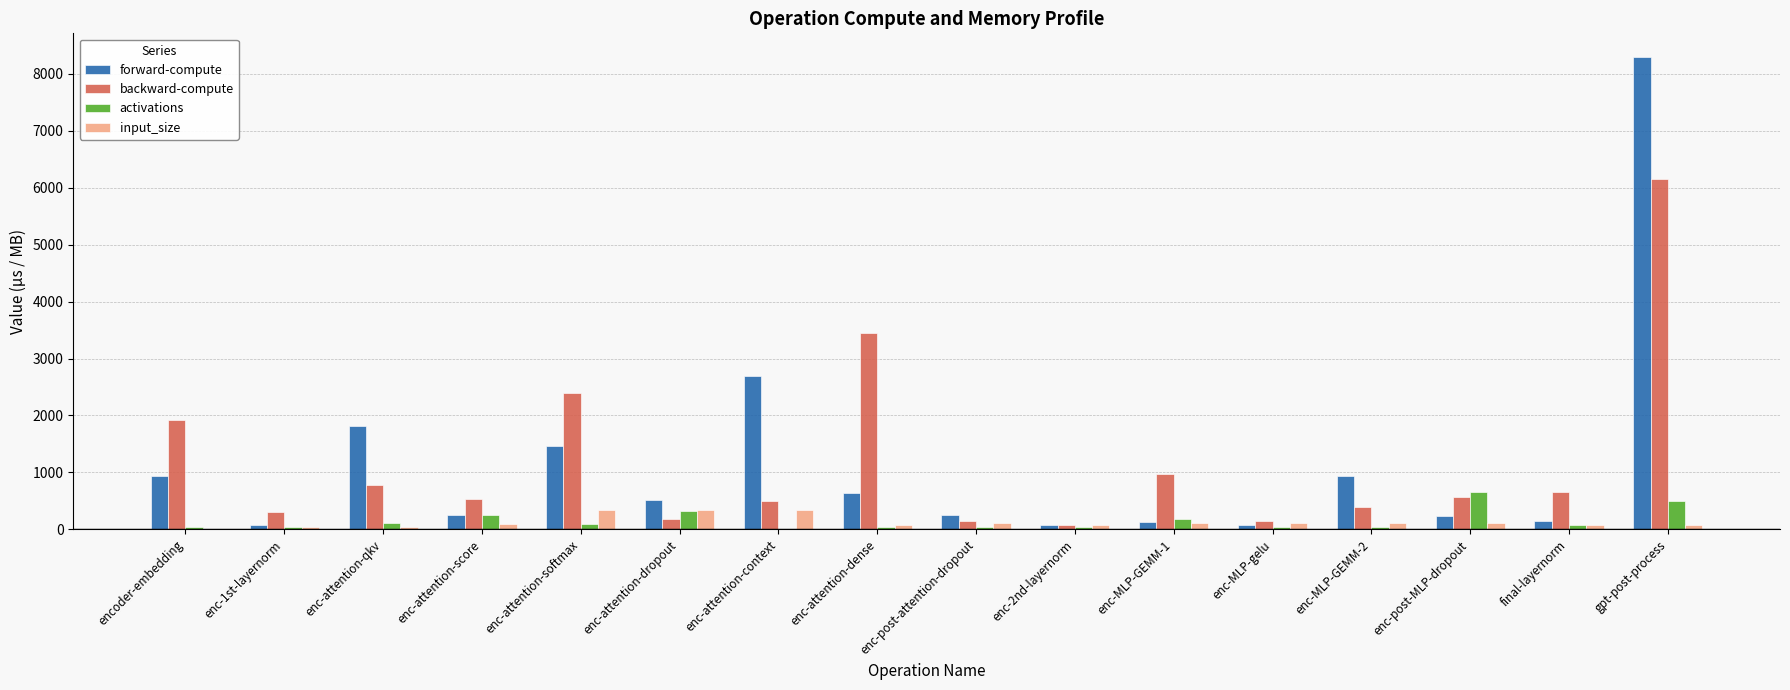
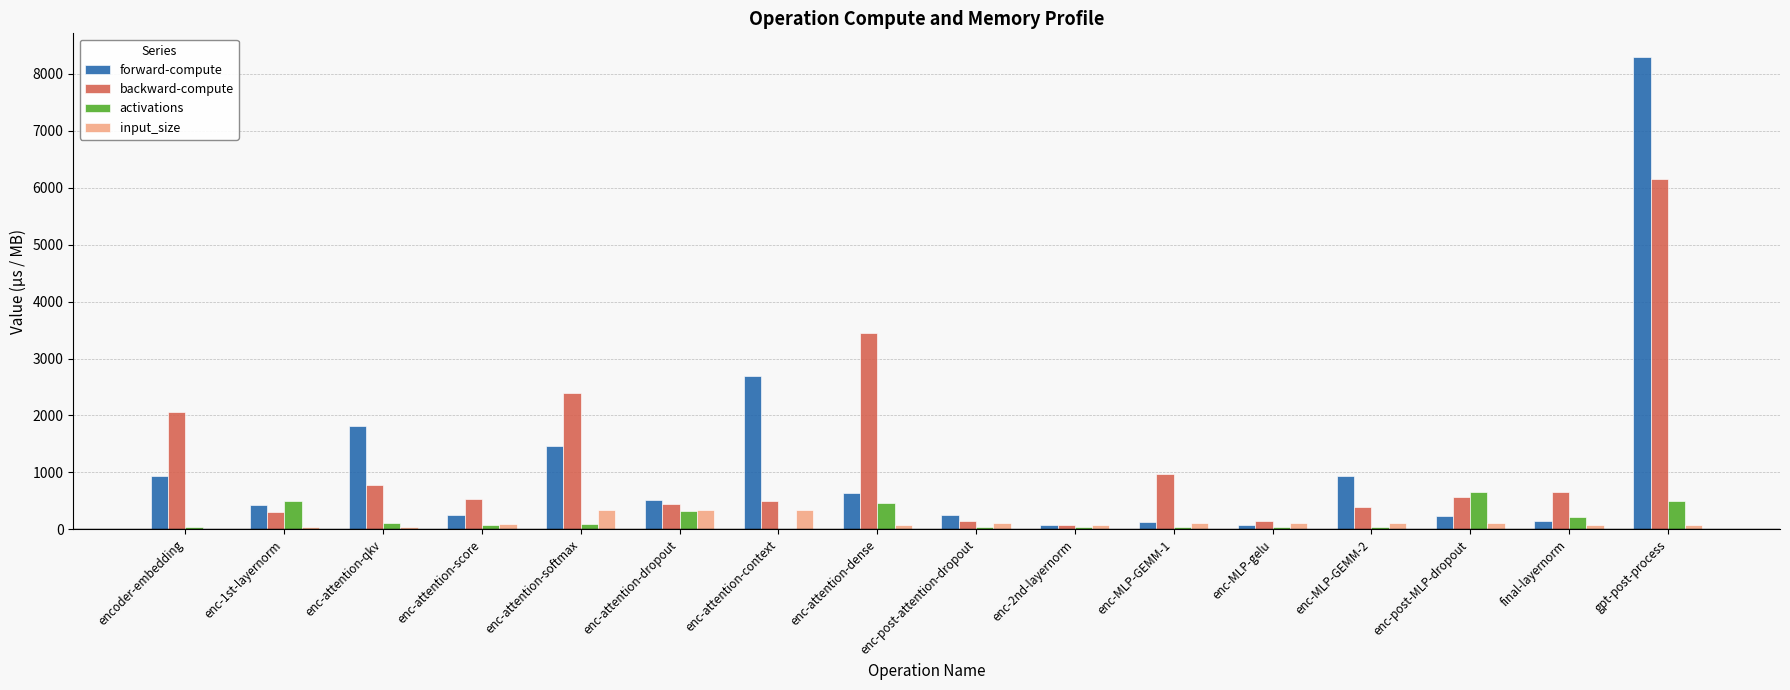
backward-compute, encoder-embedding: 1900 -> 2100
forward-compute, enc-1st-layernorm: 100 -> 400
activations, enc-1st-layernorm: 0 -> 500
activations, enc-attention-score: 300 -> 100
backward-compute, enc-attention-dropout: 200 -> 400
activations, enc-attention-dense: 0 -> 500
activations, enc-MLP-GEMM-1: 200 -> 0
activations, final-layernorm: 100 -> 200
